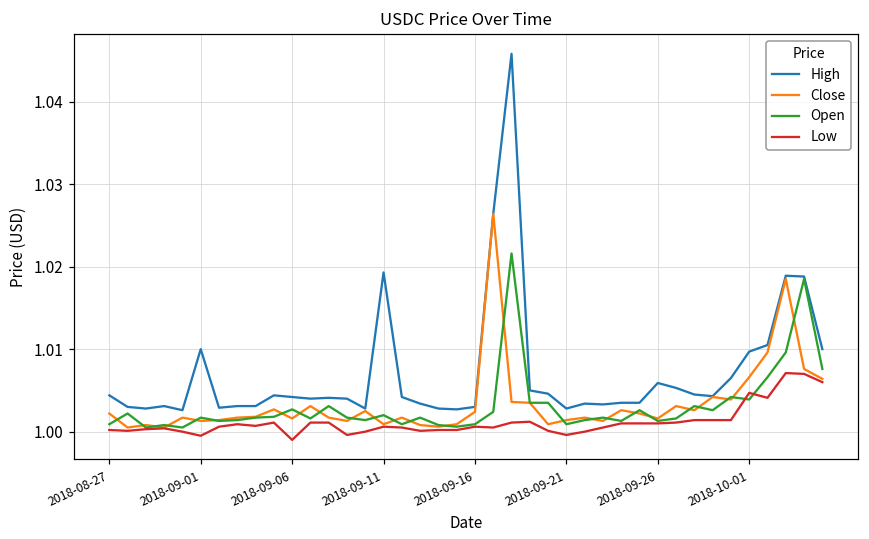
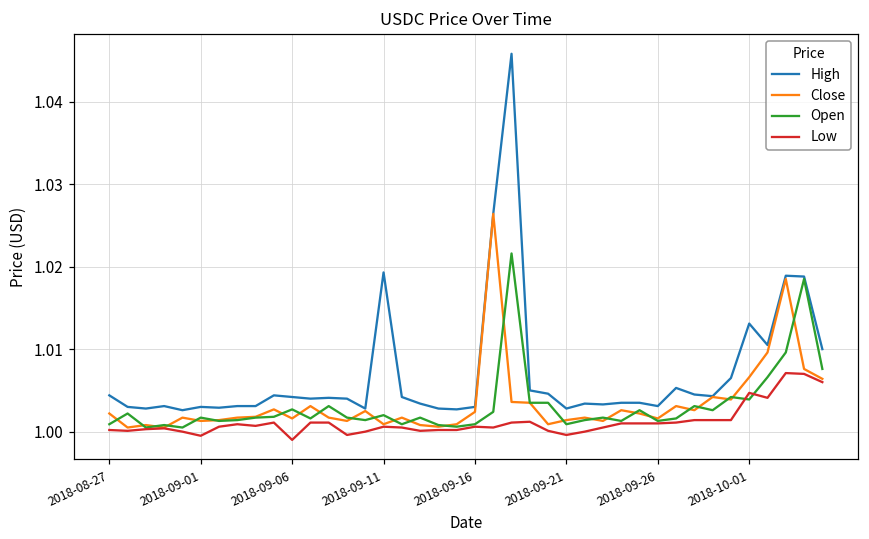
High, 2018-09-01: 1.010 -> 1.003
High, 2018-09-26: 1.006 -> 1.003
High, 2018-10-01: 1.010 -> 1.013
